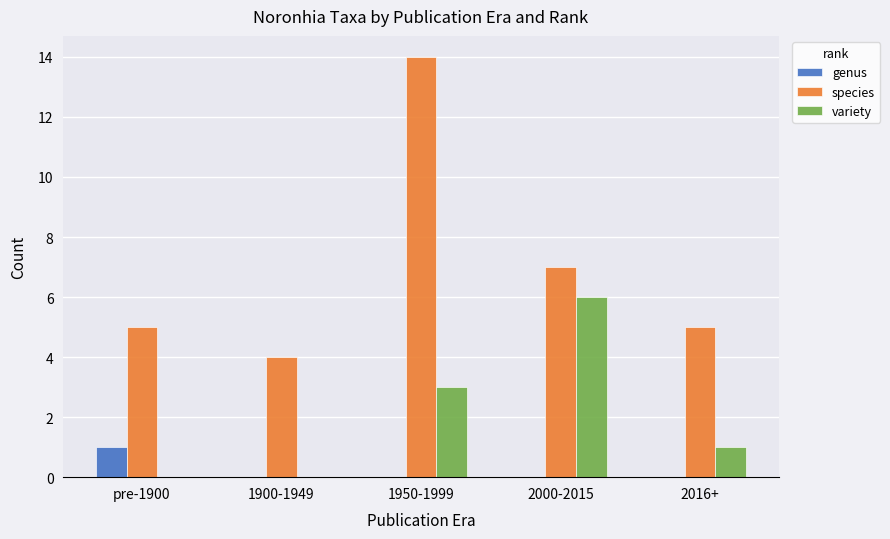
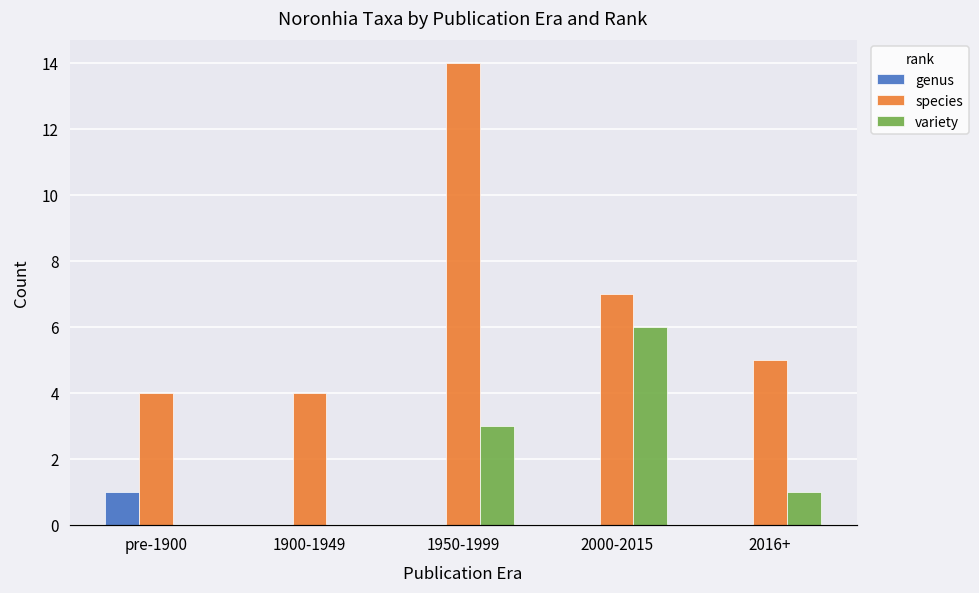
species, pre-1900: 5 -> 4
